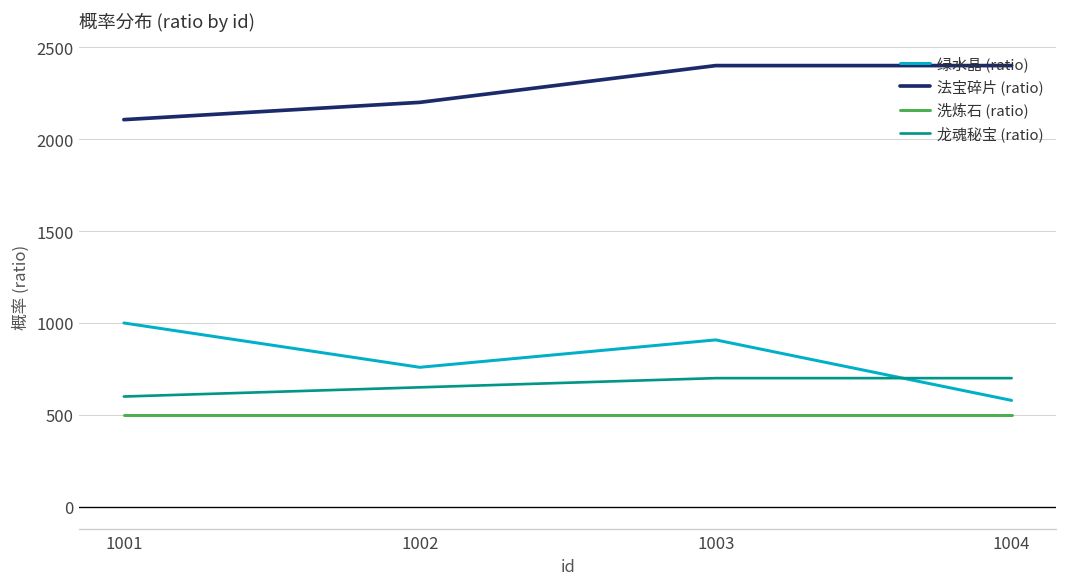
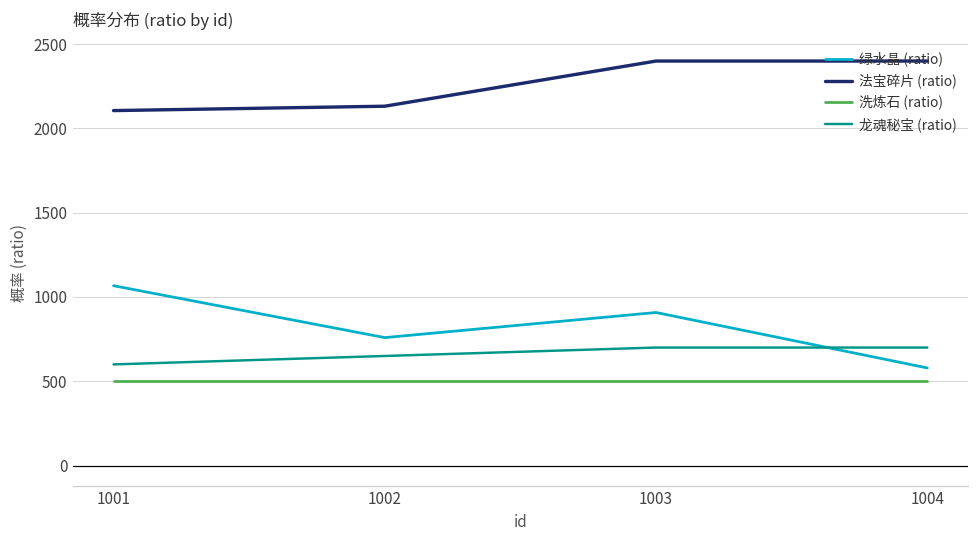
绿水晶 (ratio), 1001: 1000 -> 1070
法宝碎片 (ratio), 1002: 2200 -> 2130
